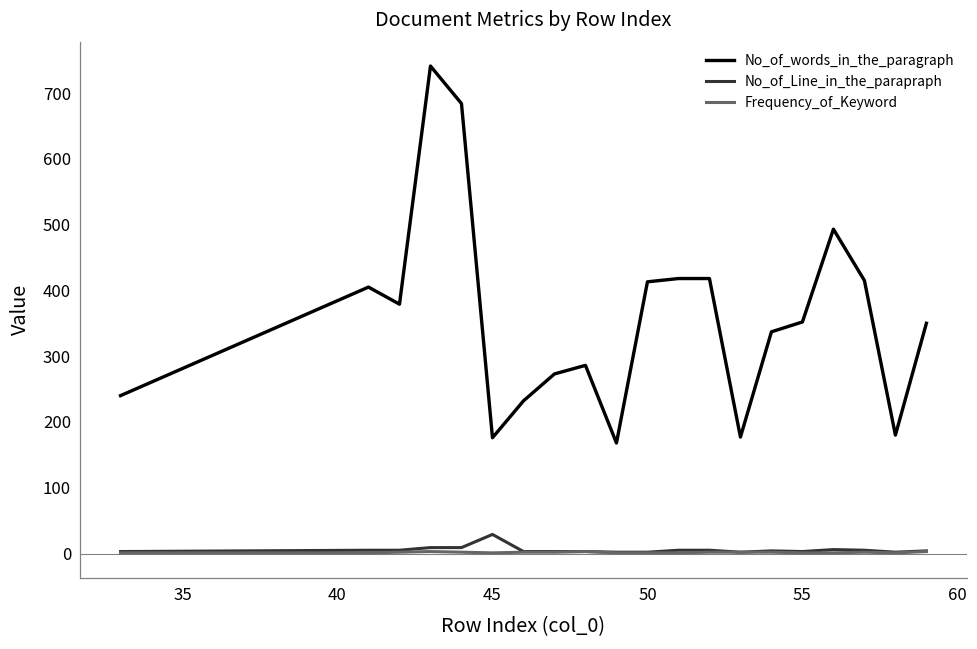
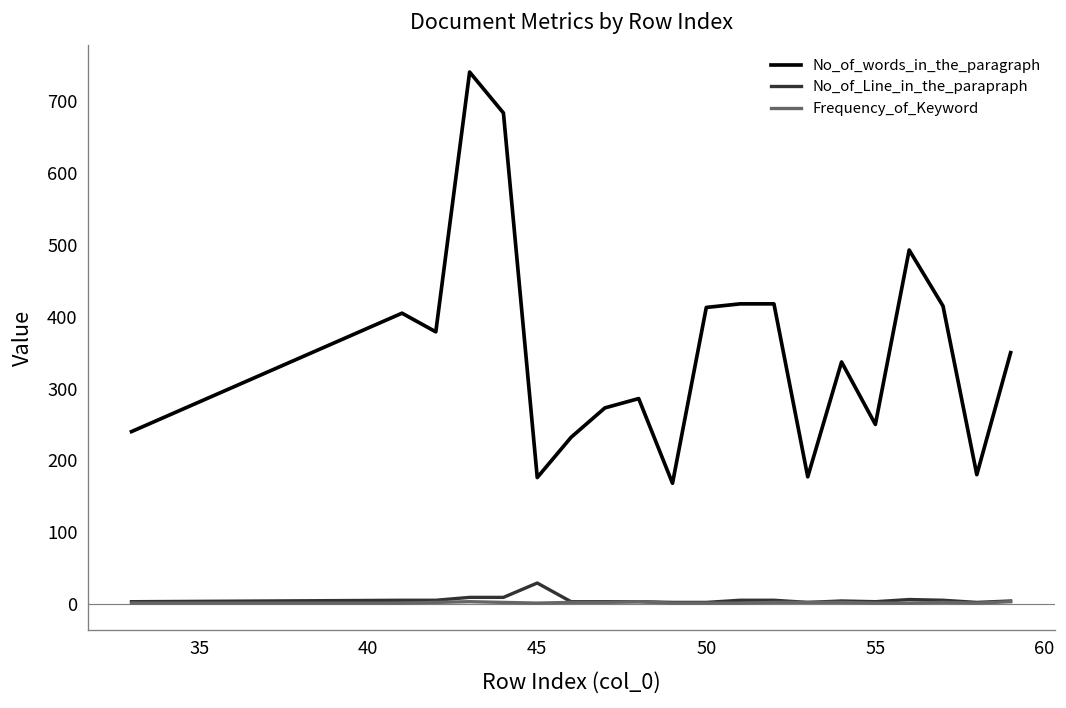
No_of_words_in_the_paragraph, 55: 350 -> 250
